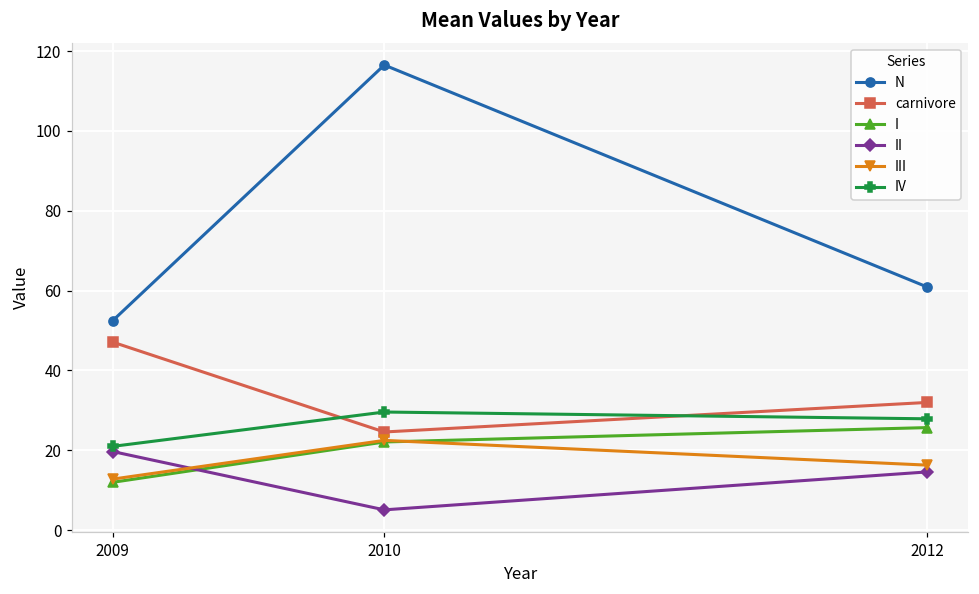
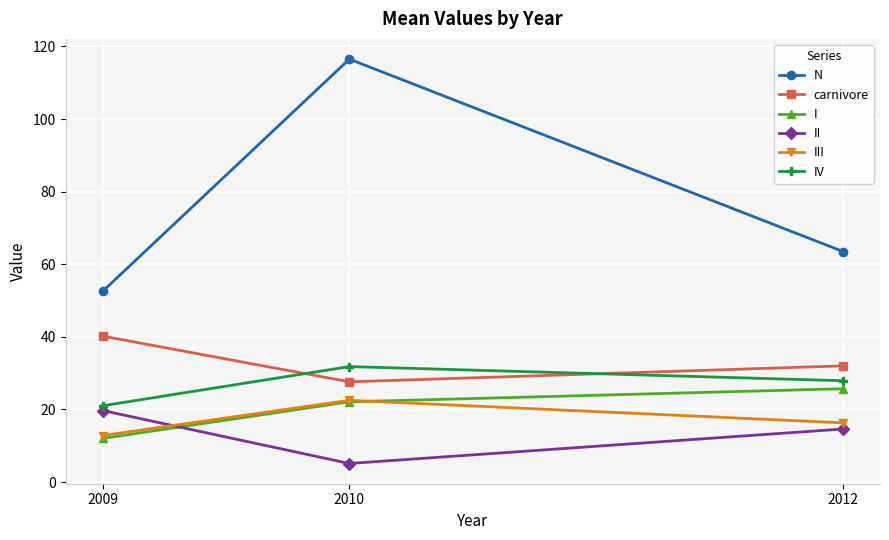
carnivore, 2009: 47 -> 40
carnivore, 2010: 25 -> 28
IV, 2010: 30 -> 32
N, 2012: 61 -> 64
